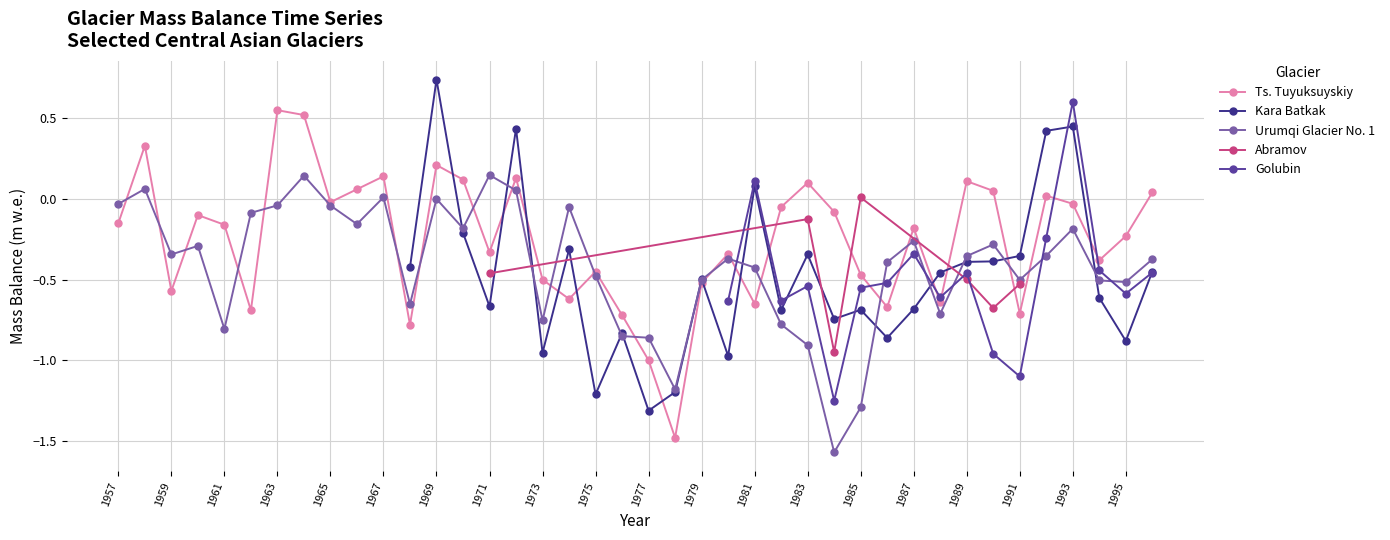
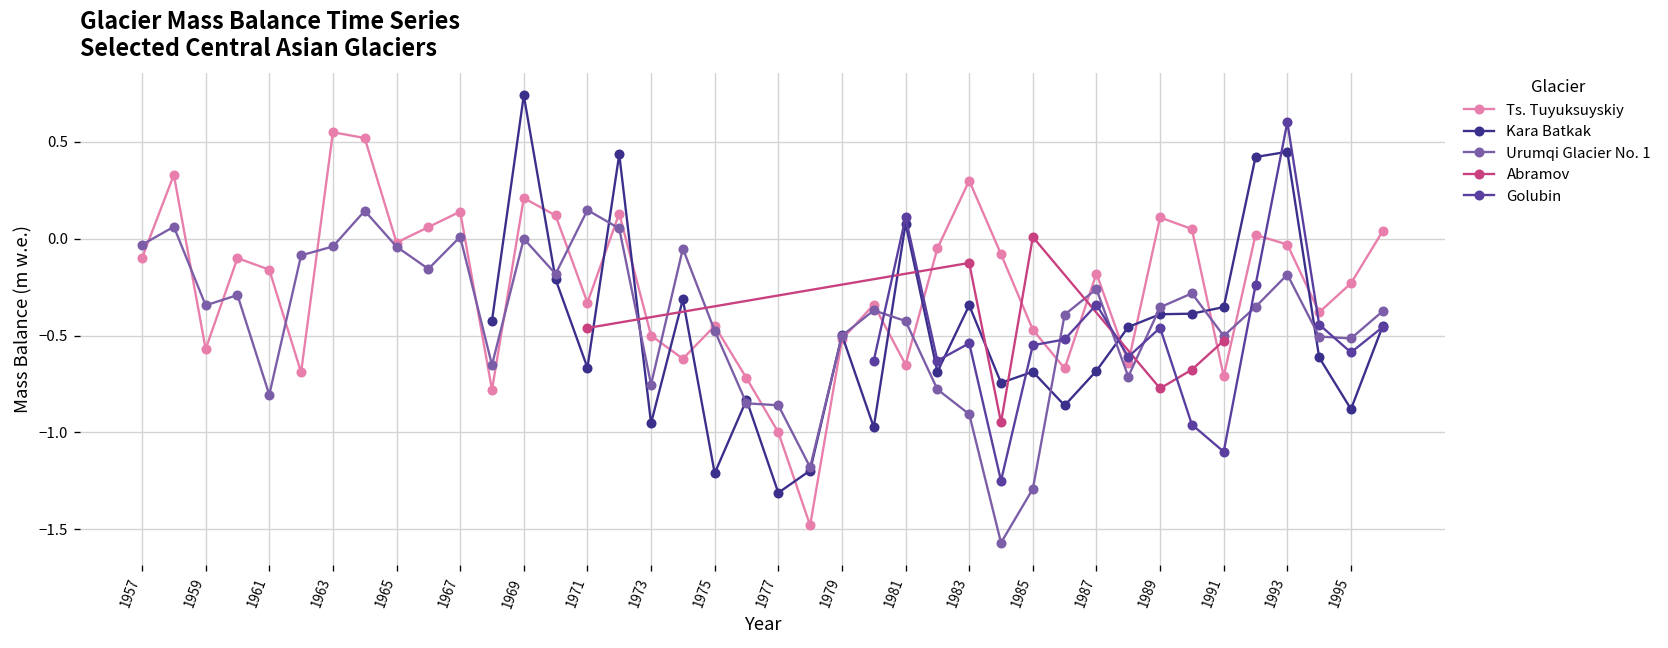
Ts. Tuyuksuyskiy, 1957: -0.15 -> -0.10
Ts. Tuyuksuyskiy, 1983: 0.1 -> 0.3
Abramov, 1989: -0.50 -> -0.77
